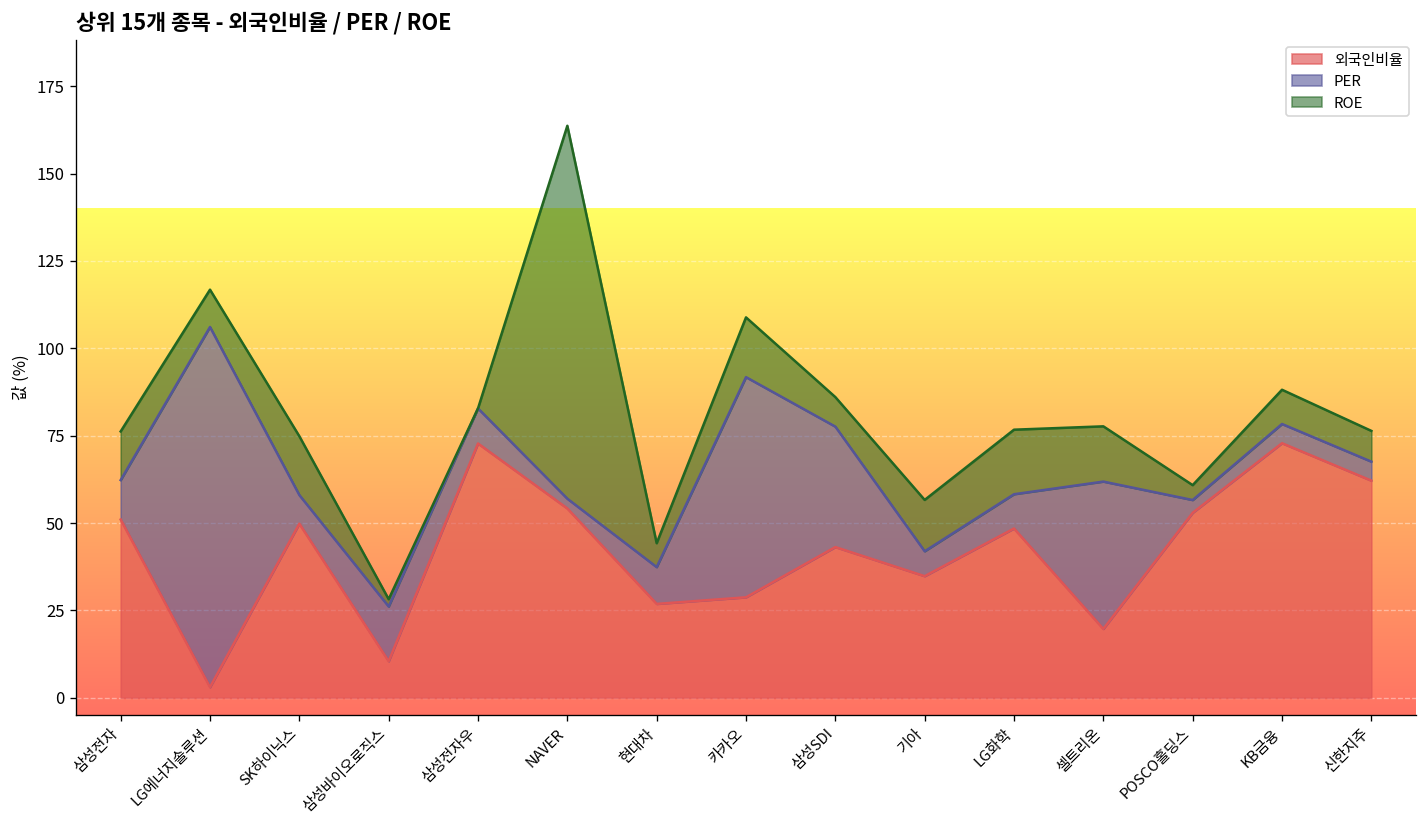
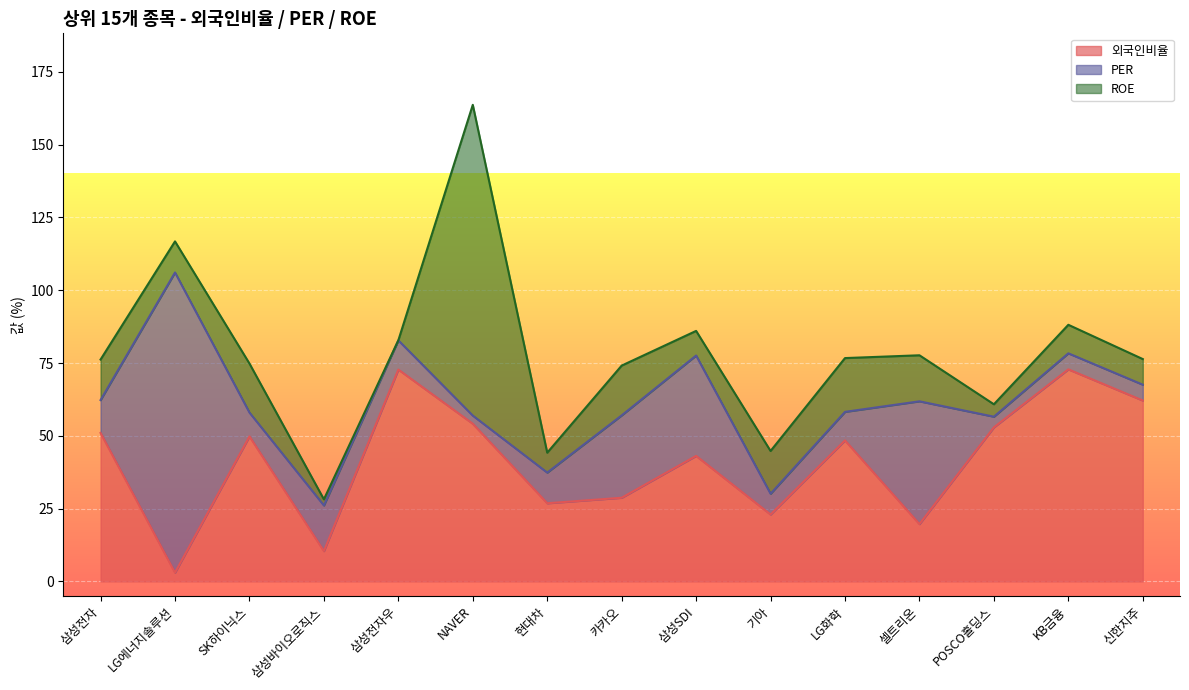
PER, 카카오: 63 -> 28
외국인비율, 기아: 35 -> 23
